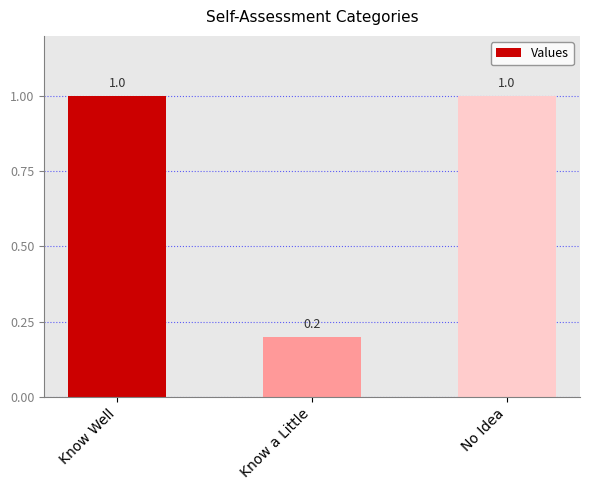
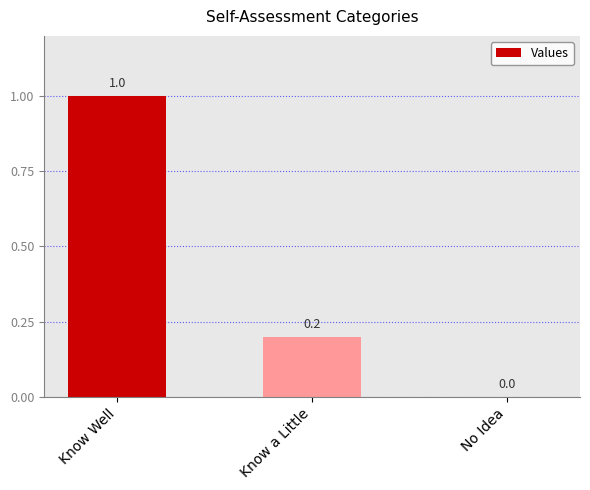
No Idea: 1.0 -> 0.0
